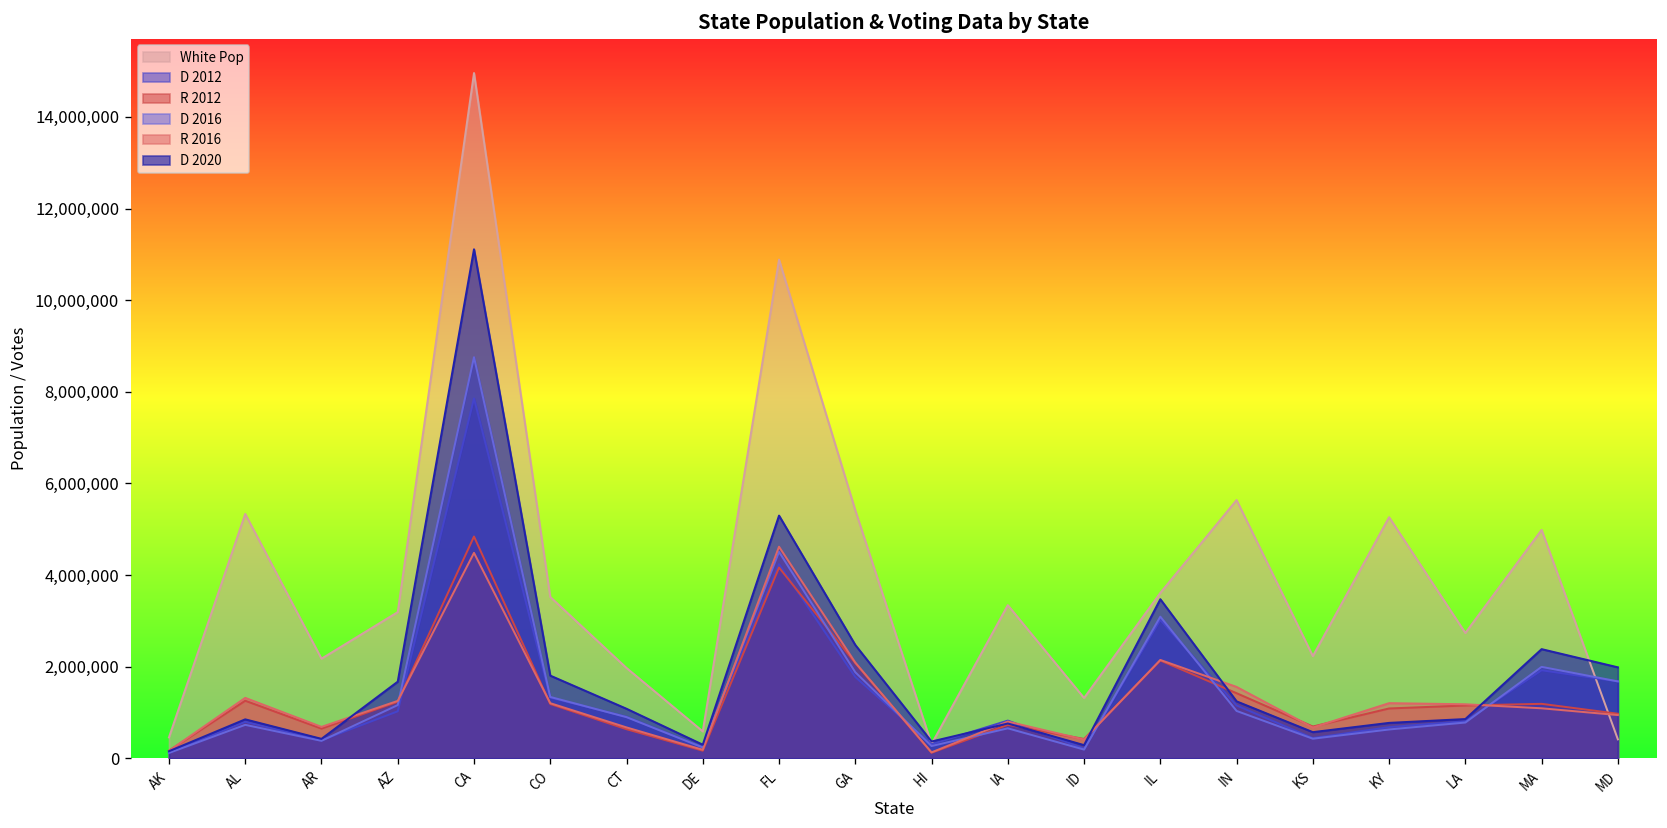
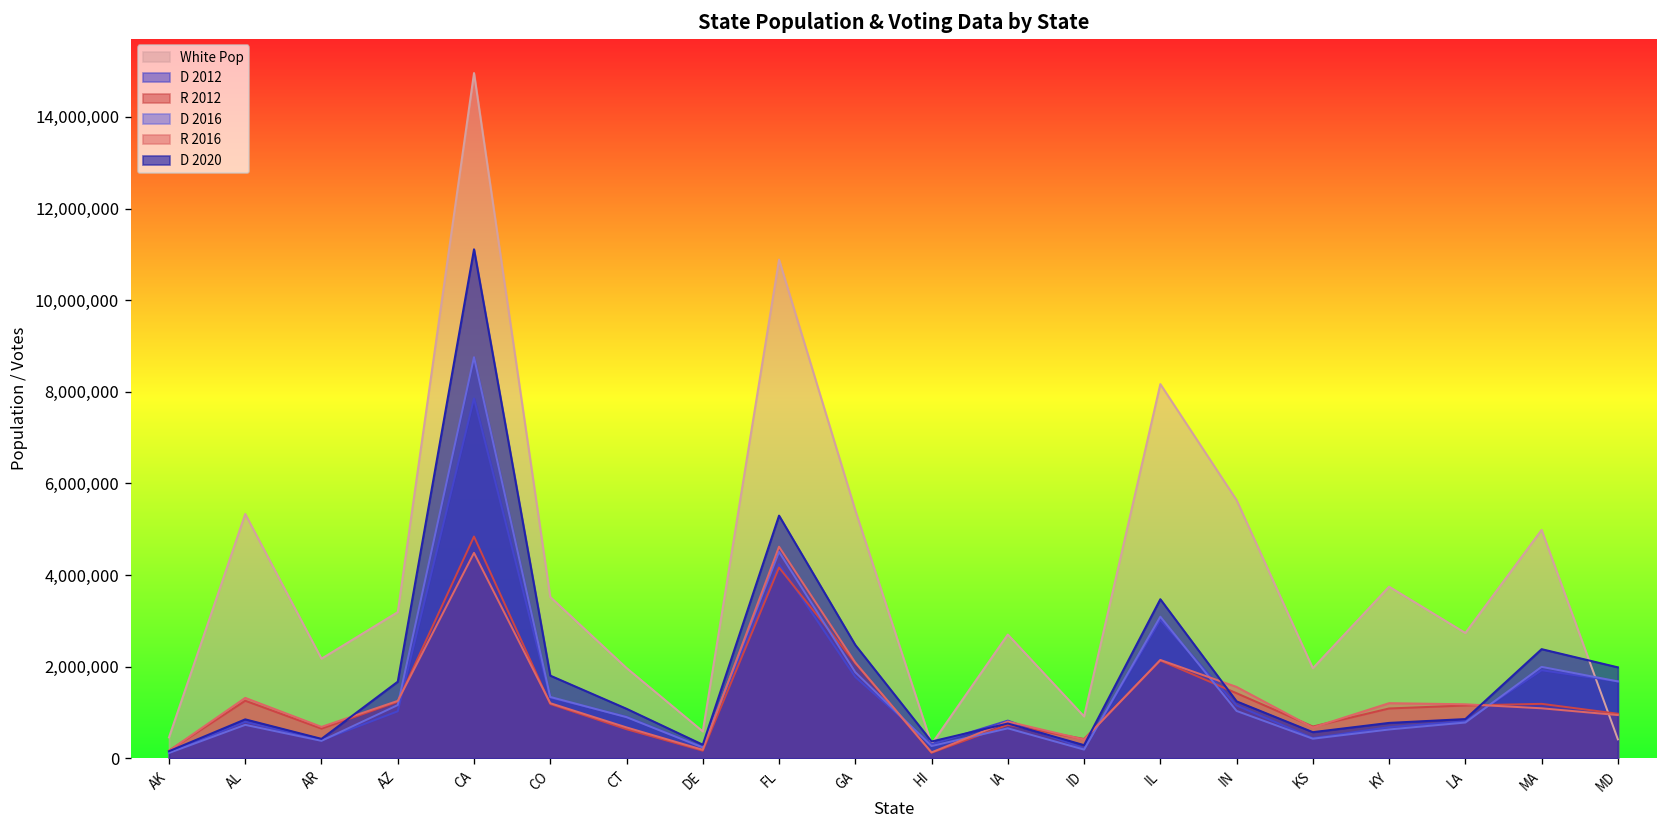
White Pop, IA: 3,300,000 -> 2,700,000
White Pop, ID: 1,300,000 -> 900,000
White Pop, IL: 3,600,000 -> 8,200,000
White Pop, KS: 2,200,000 -> 2,000,000
White Pop, KY: 5,300,000 -> 3,700,000
